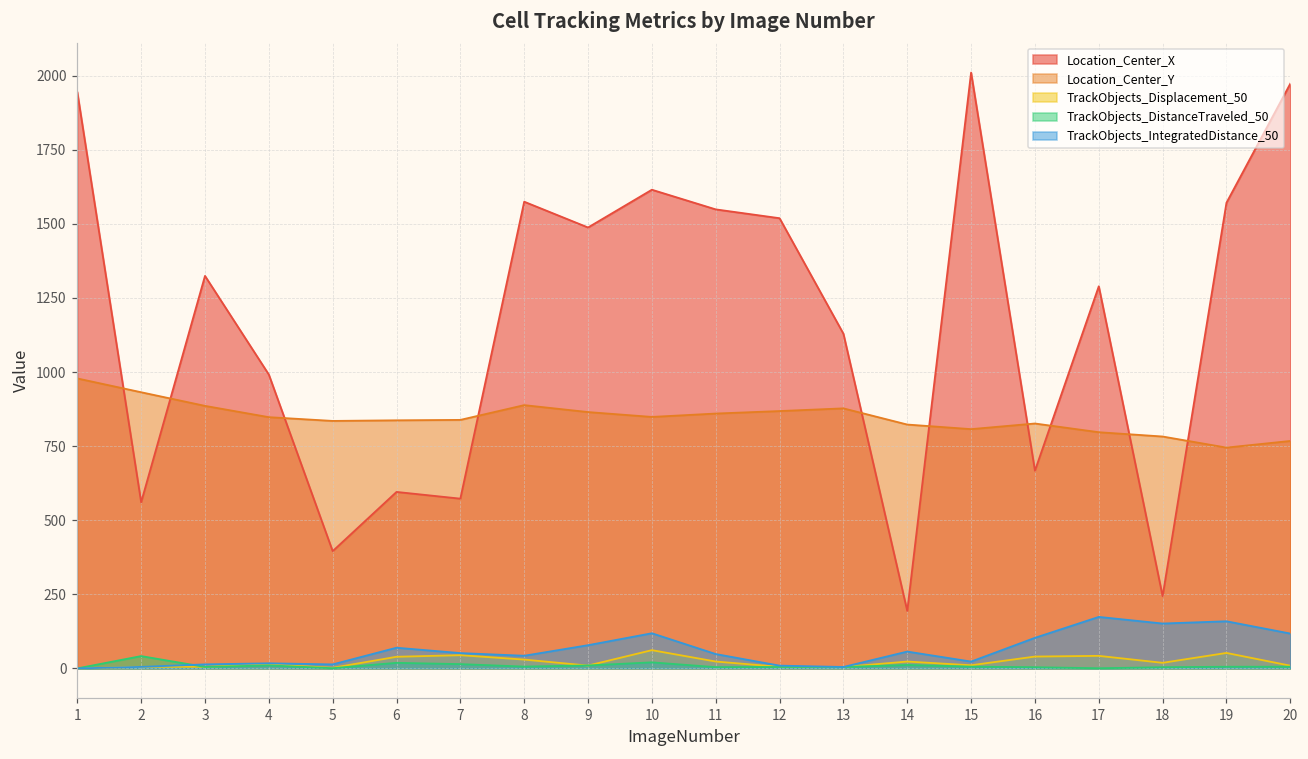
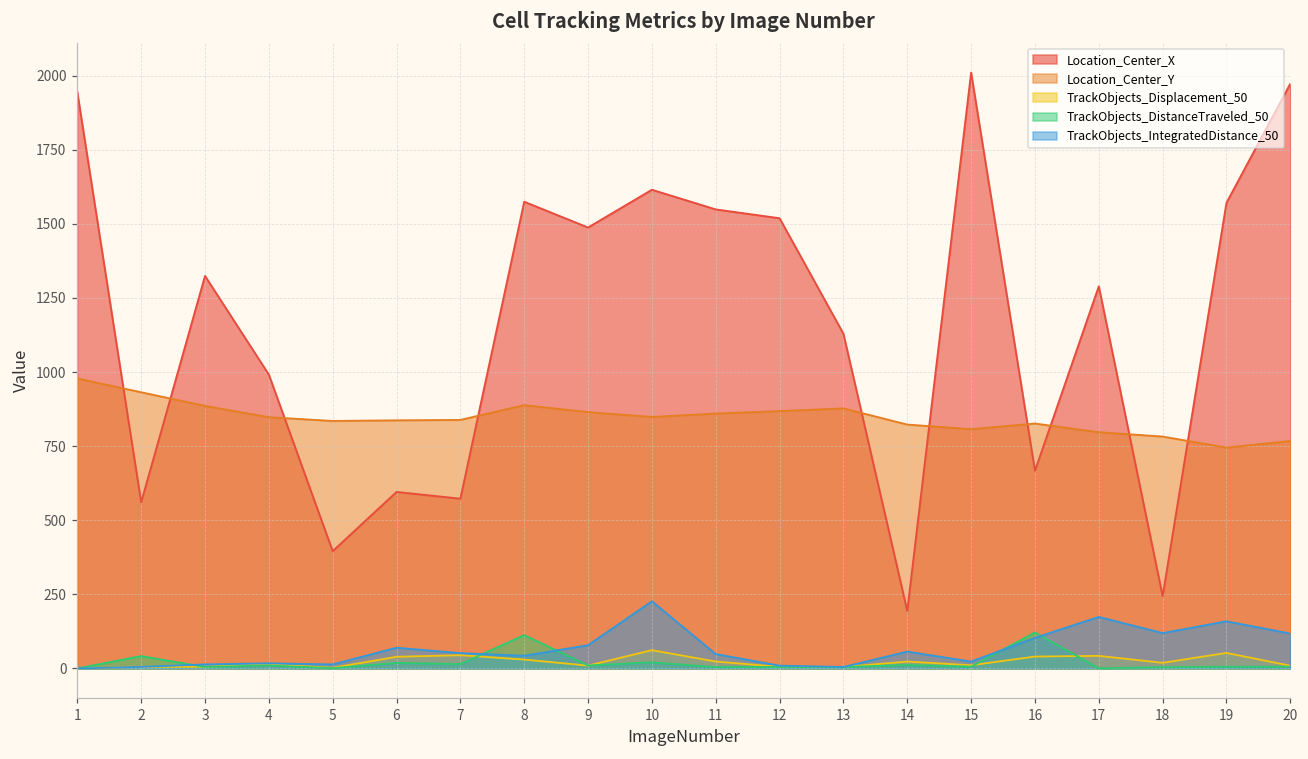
TrackObjects_DistanceTraveled_50, 8: 10 -> 110
TrackObjects_IntegratedDistance_50, 10: 120 -> 230
TrackObjects_DistanceTraveled_50, 16: 0 -> 120
TrackObjects_IntegratedDistance_50, 18: 150 -> 120
